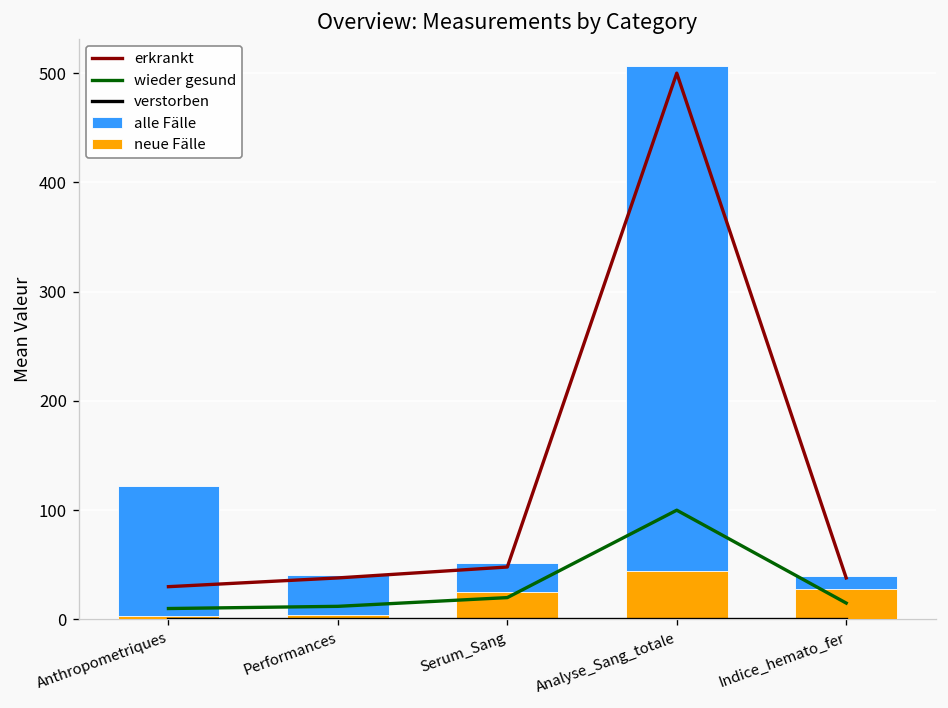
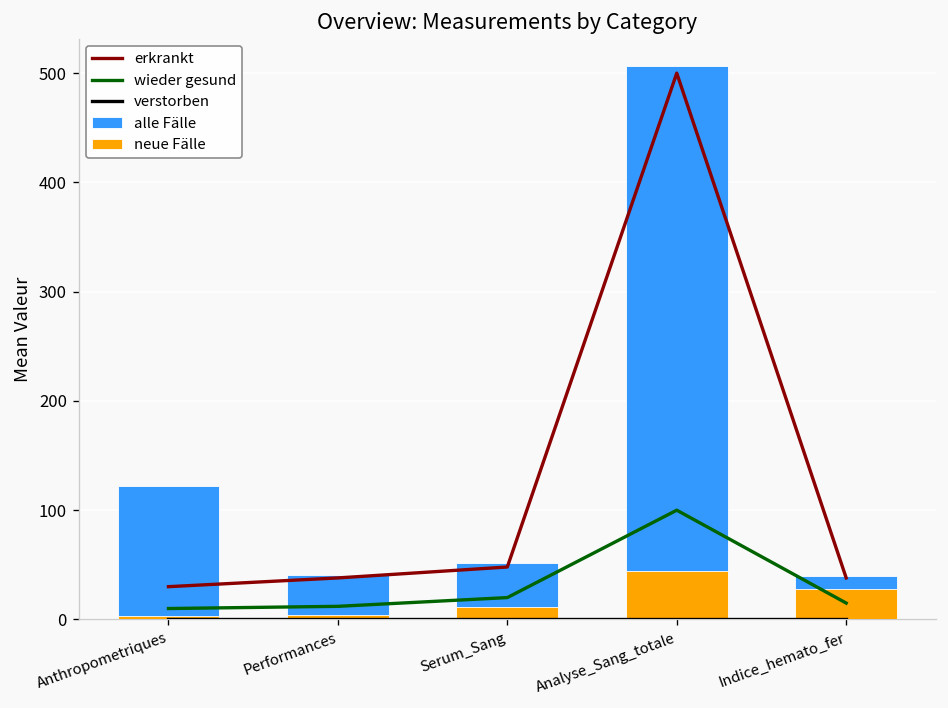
neue Fälle, Serum_Sang: 30 -> 10
